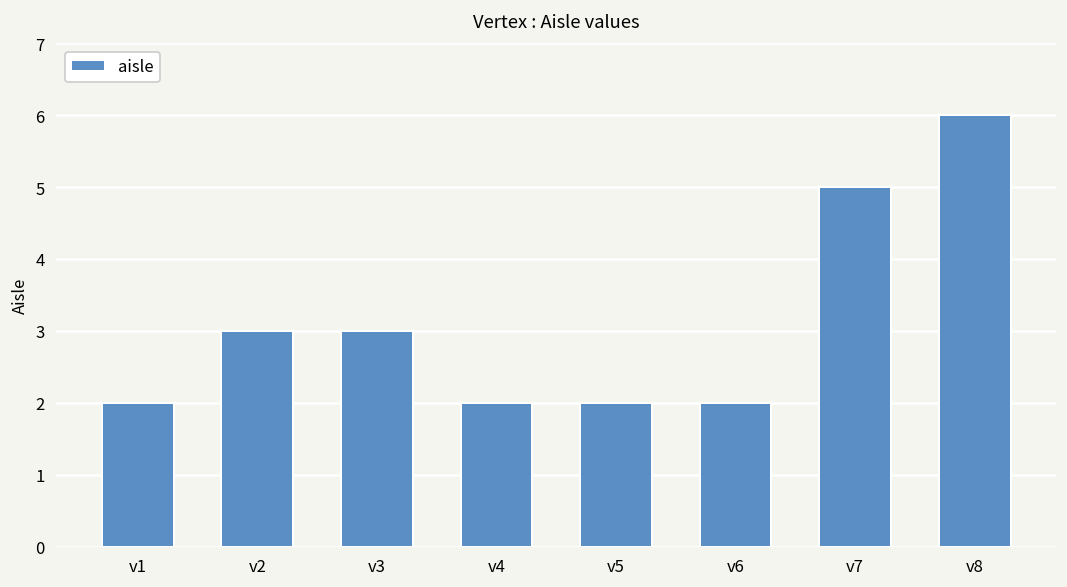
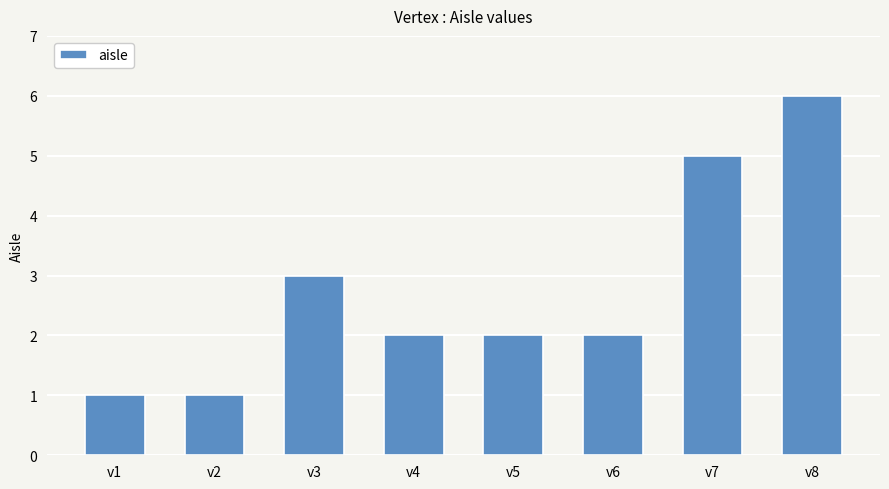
v1: 2 -> 1
v2: 3 -> 1
